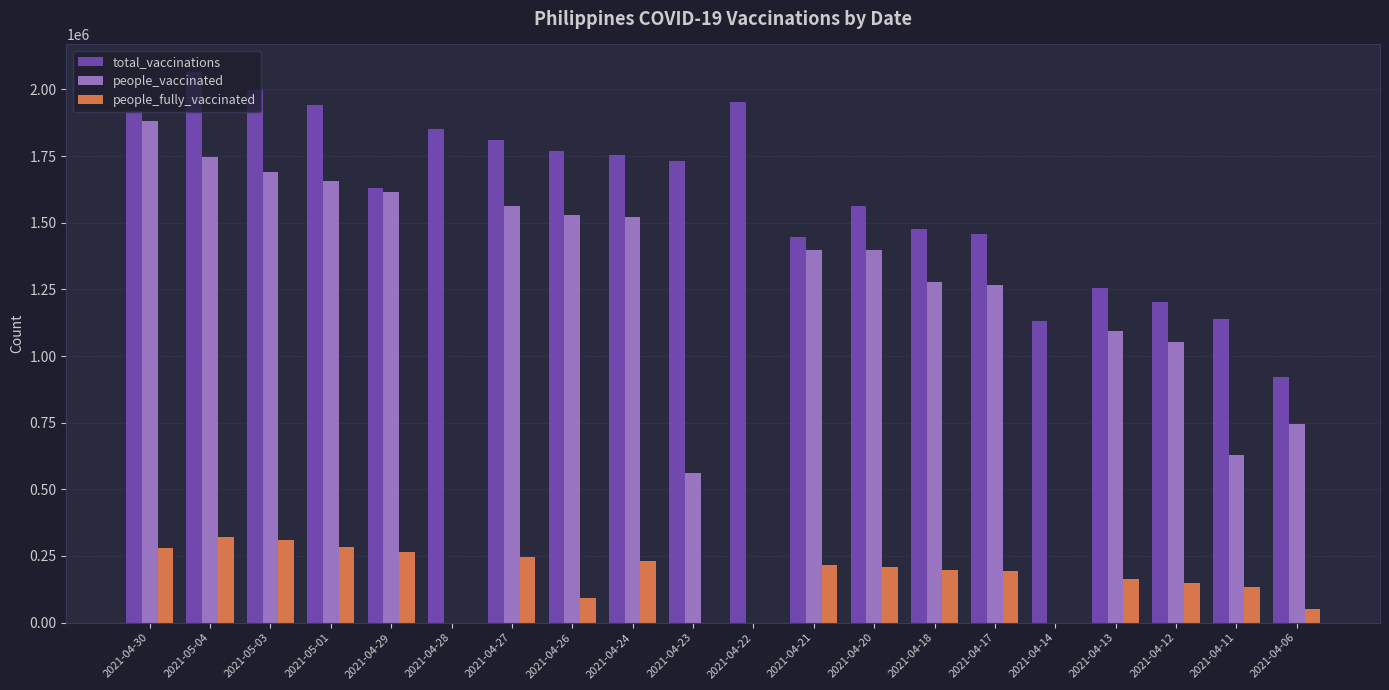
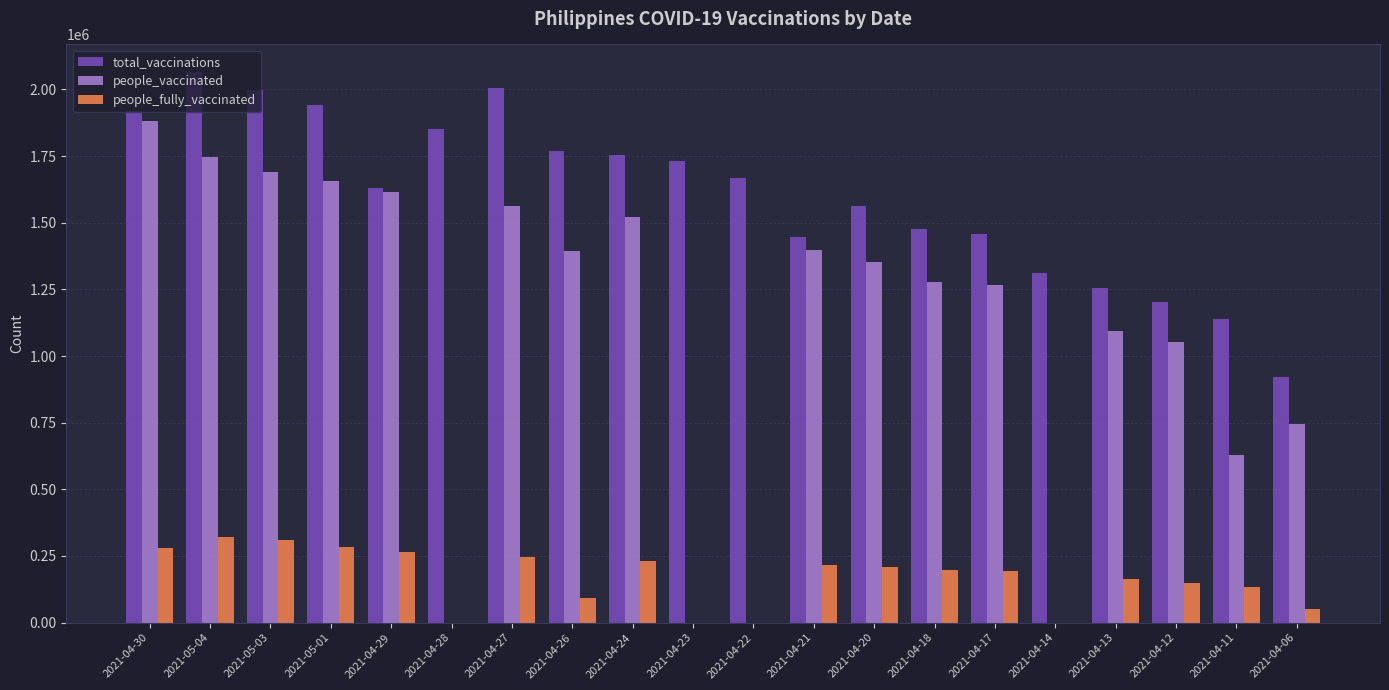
total_vaccinations, 2021-04-27: 1810000 -> 2000000
people_vaccinated, 2021-04-26: 1530000 -> 1390000
people_vaccinated, 2021-04-23: 560000 -> 0
total_vaccinations, 2021-04-22: 1950000 -> 1670000
people_vaccinated, 2021-04-20: 1400000 -> 1350000
total_vaccinations, 2021-04-14: 1130000 -> 1310000
